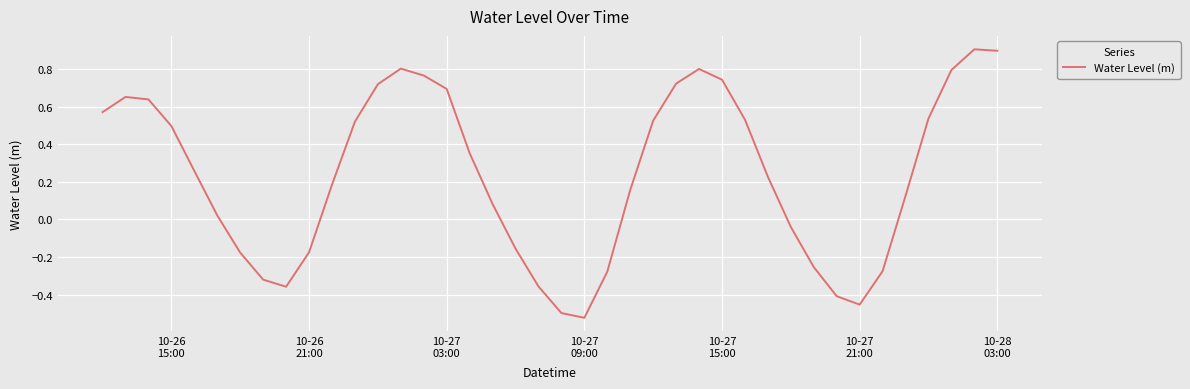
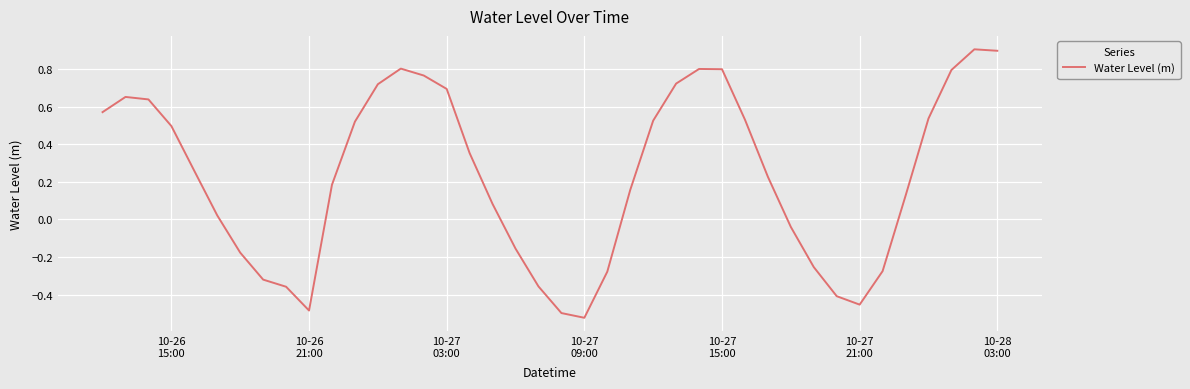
10-26 21:00: -0.17 -> -0.48
10-27 15:00: 0.74 -> 0.80
